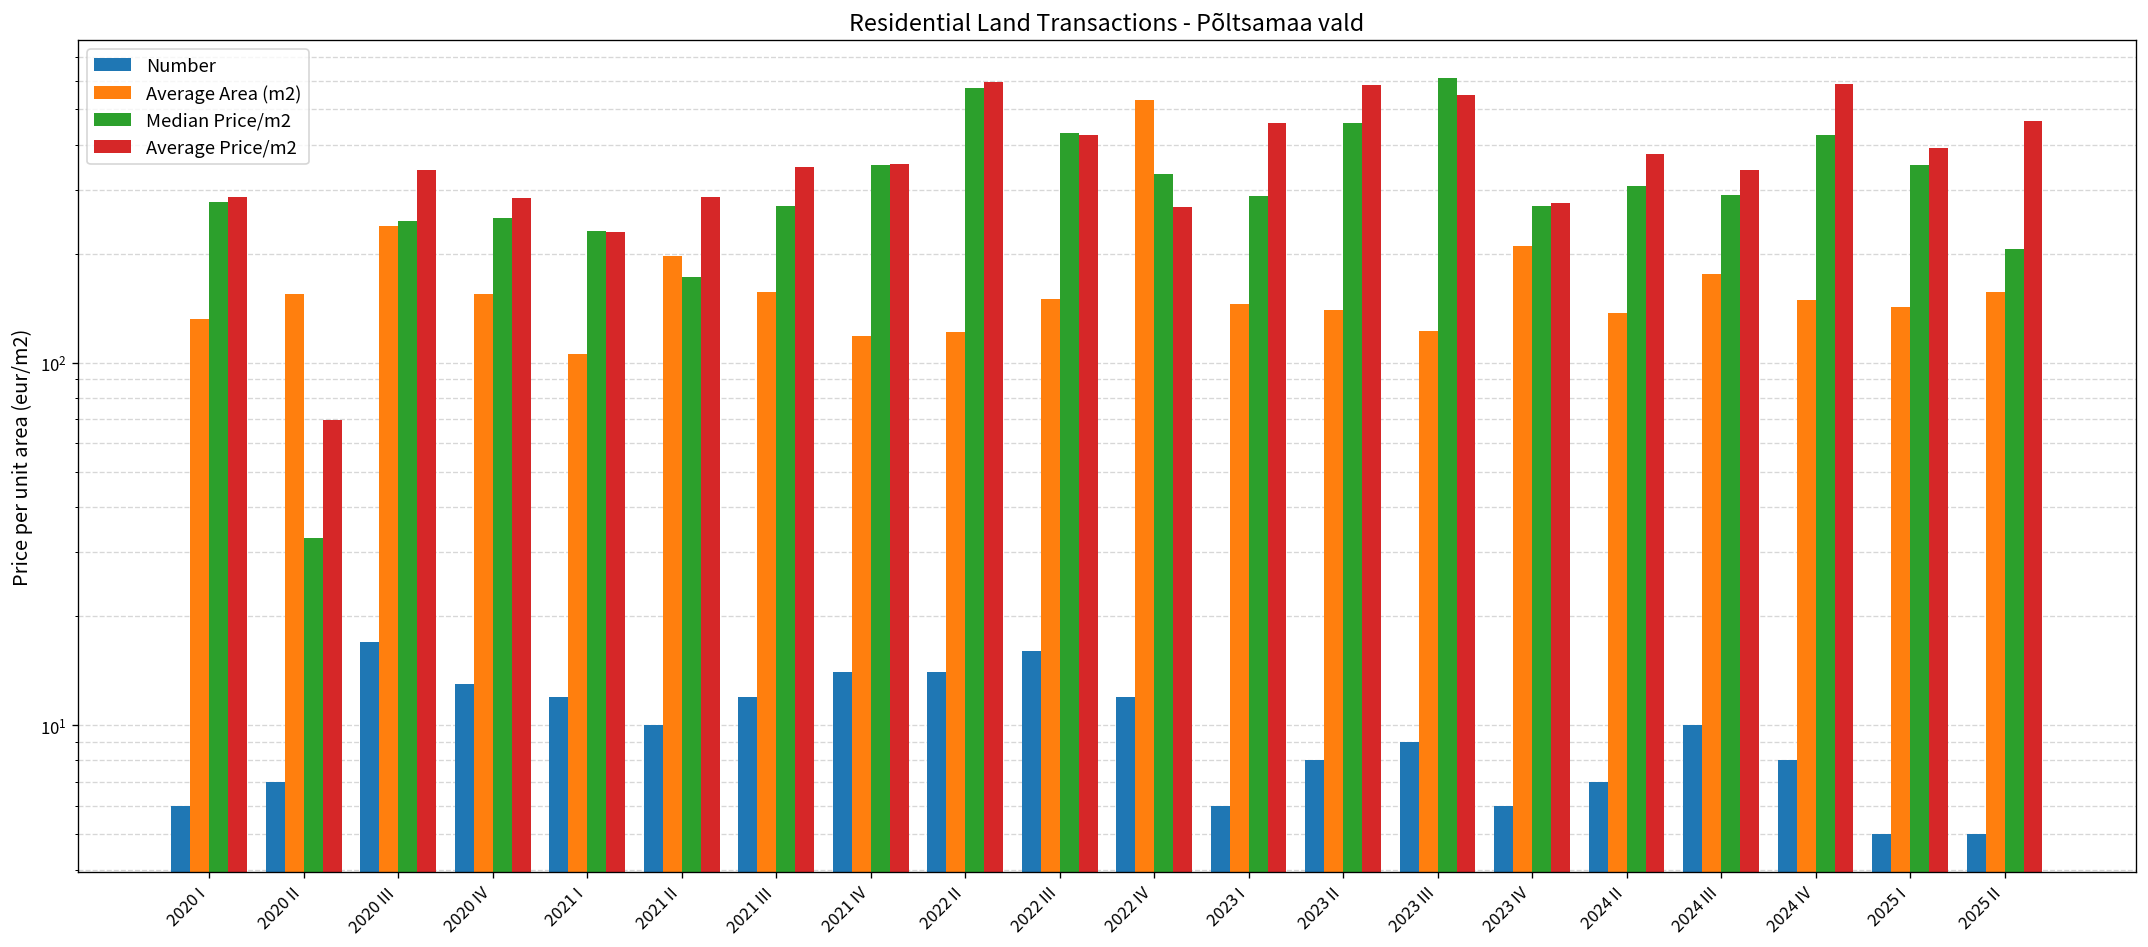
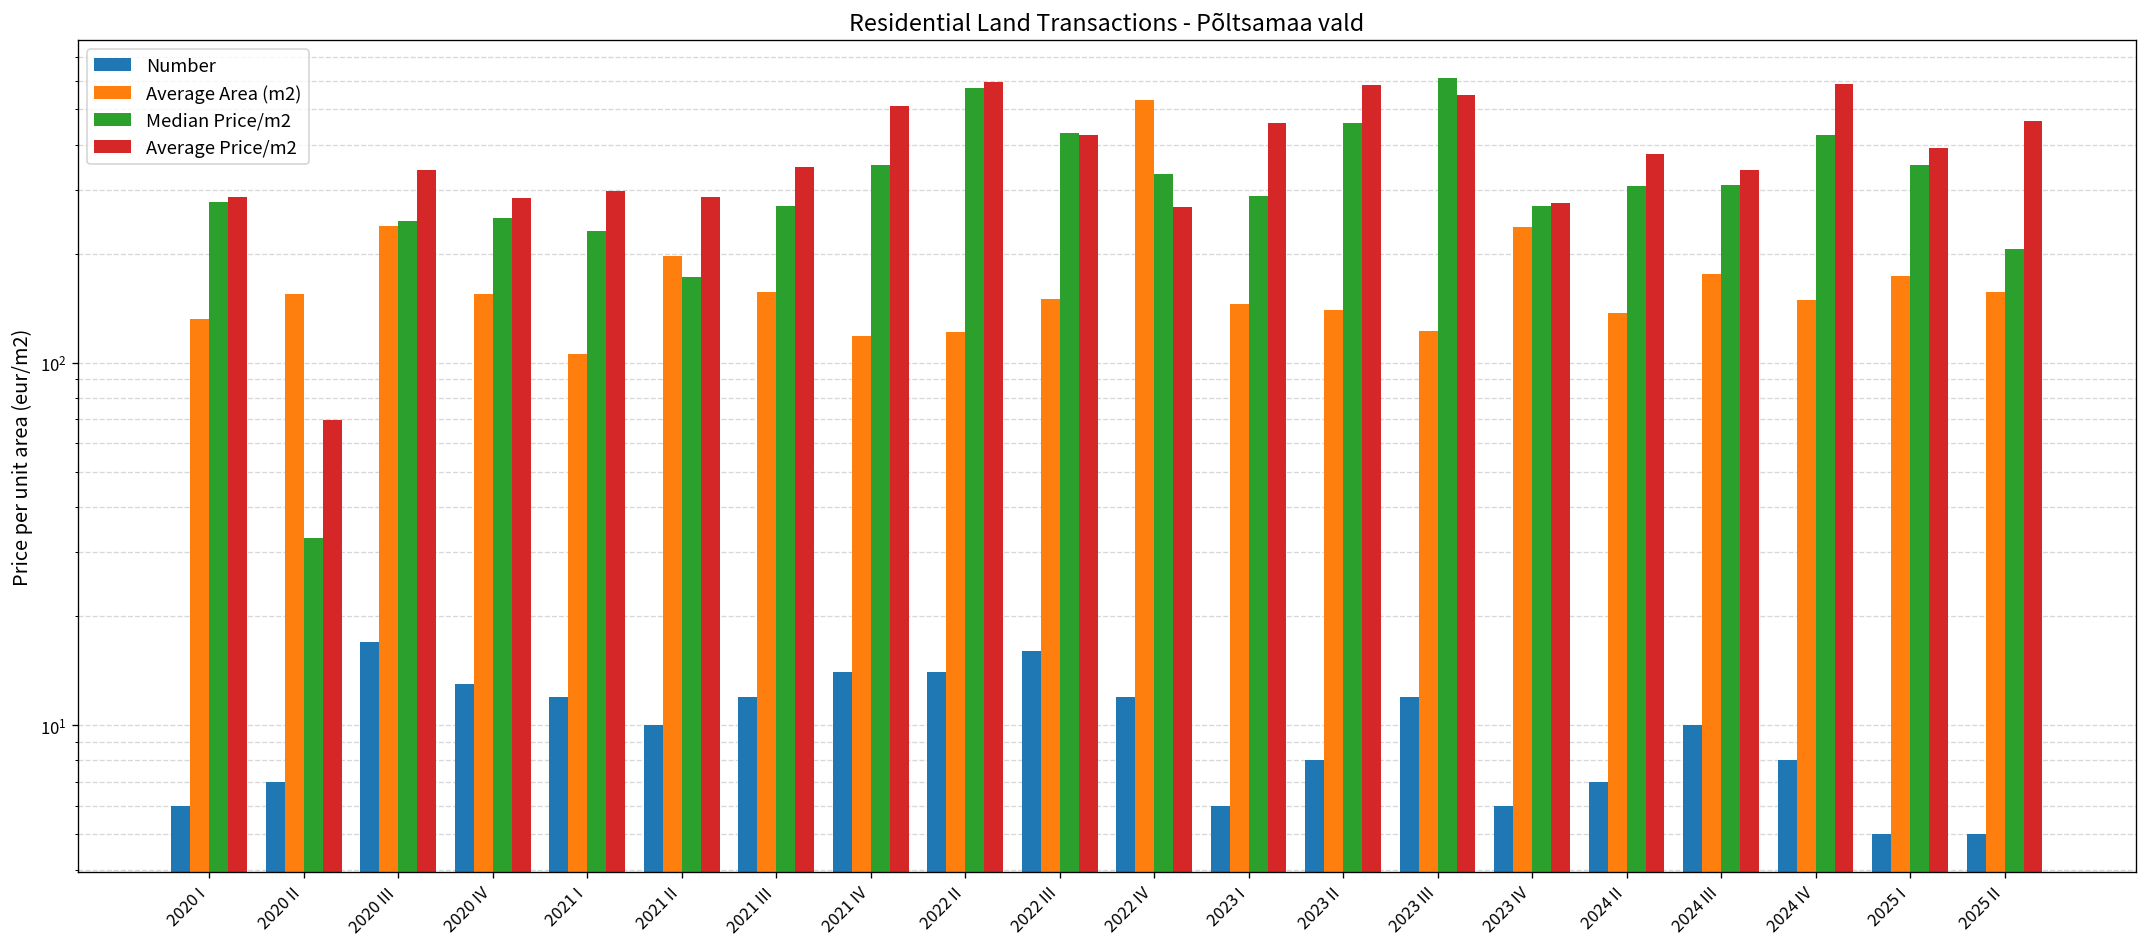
Average Price/m2, 2021 I: 230 -> 300
Average Price/m2, 2021 IV: 350 -> 510
Number, 2023 III: 9 -> 12
Average Area (m2), 2023 IV: 210 -> 240
Median Price/m2, 2024 III: 290 -> 310
Average Area (m2), 2025 I: 140 -> 170
